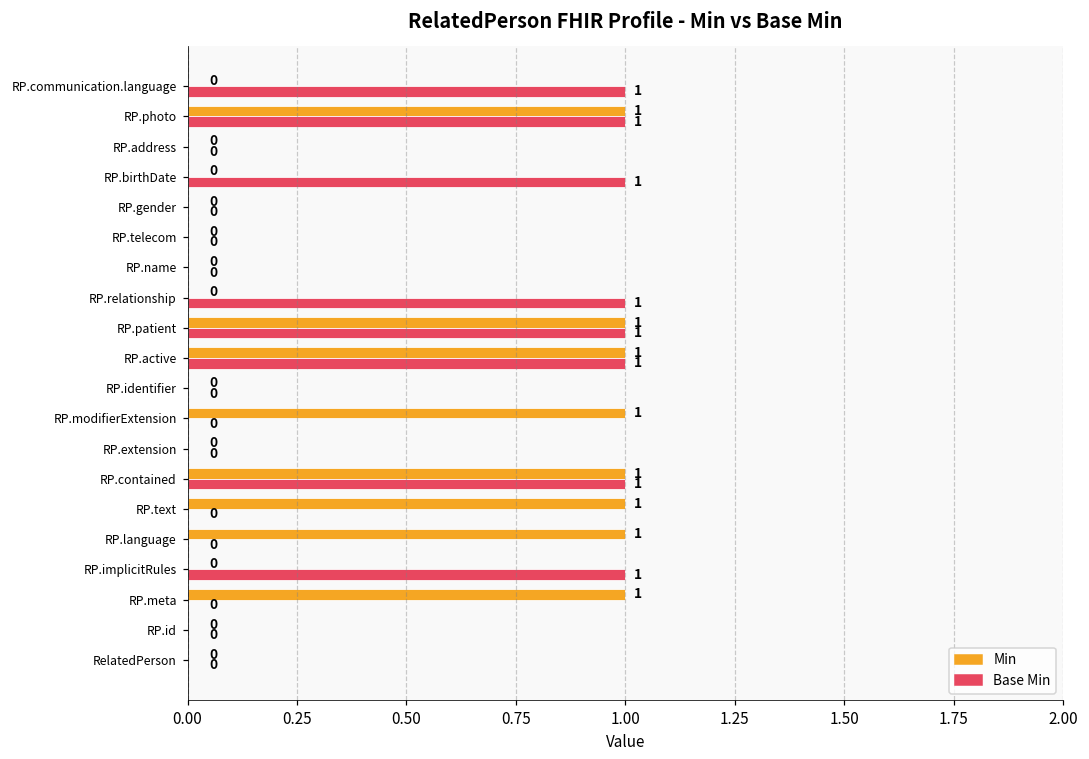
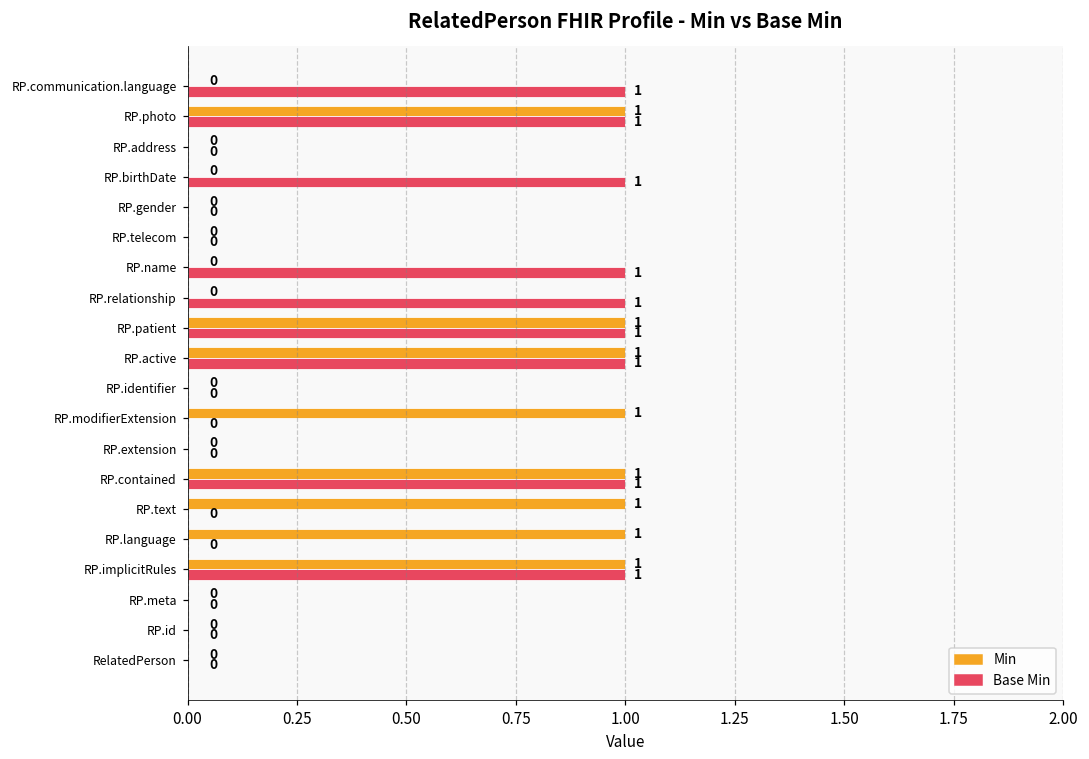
Base Min, RP.name: 0 -> 1
Min, RP.implicitRules: 0 -> 1
Min, RP.meta: 1 -> 0
